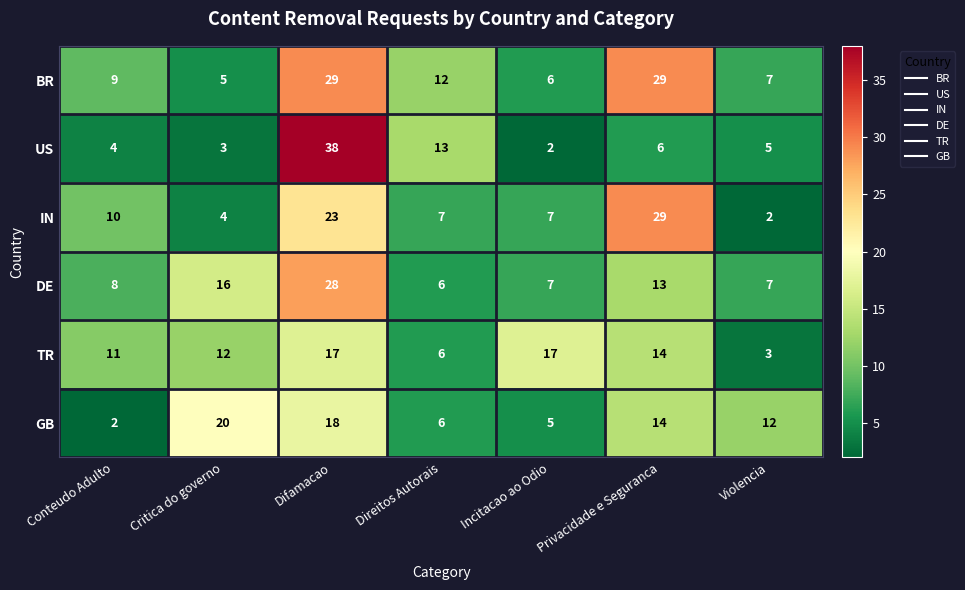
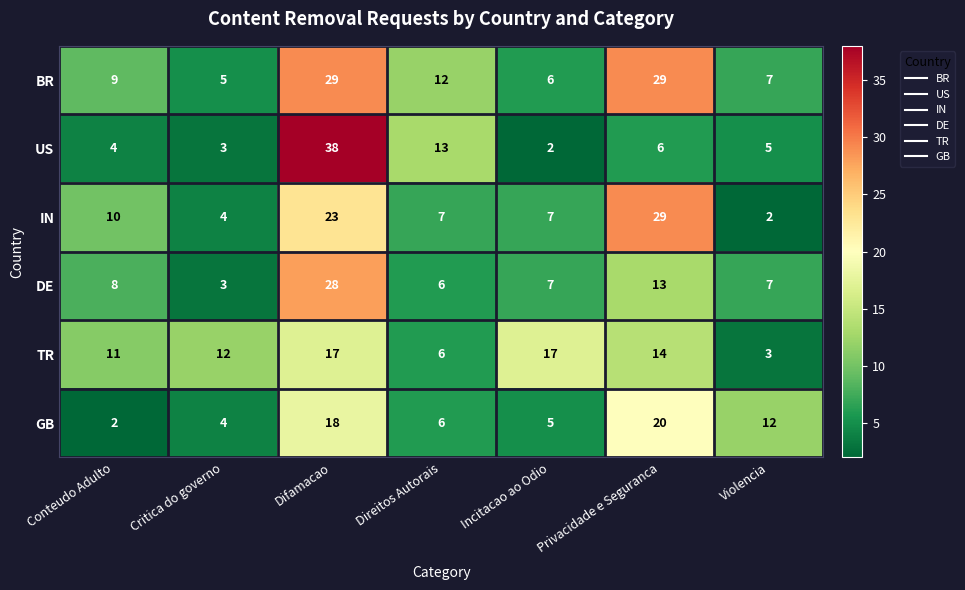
DE, Critica do governo: 16 -> 3
GB, Critica do governo: 20 -> 4
GB, Privacidade e Seguranca: 14 -> 20
